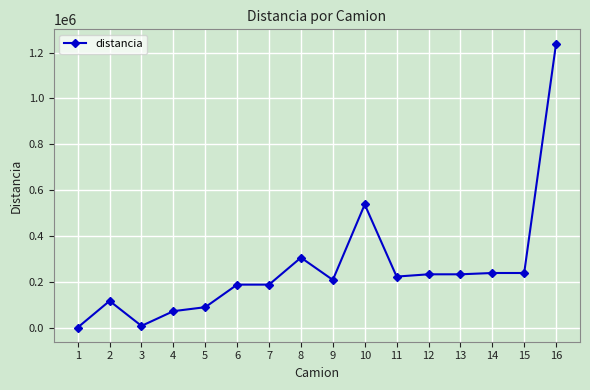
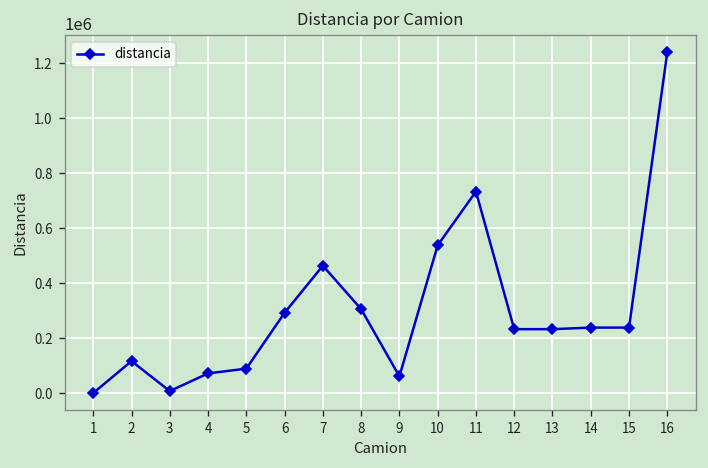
6: 190000 -> 290000
7: 190000 -> 460000
9: 210000 -> 60000
11: 220000 -> 730000
